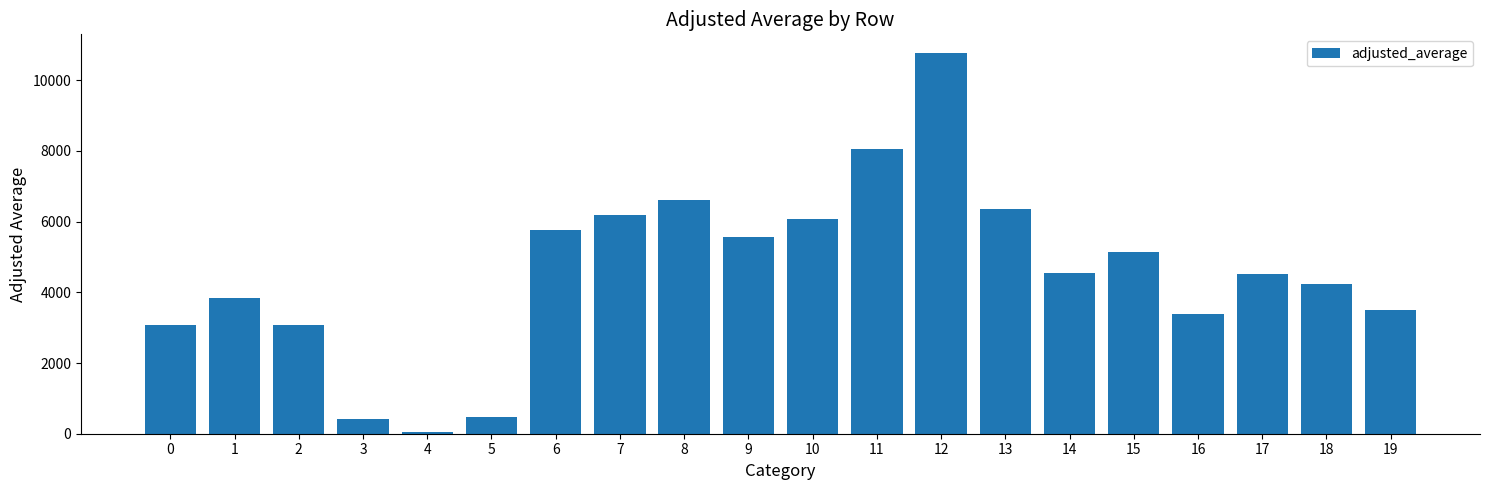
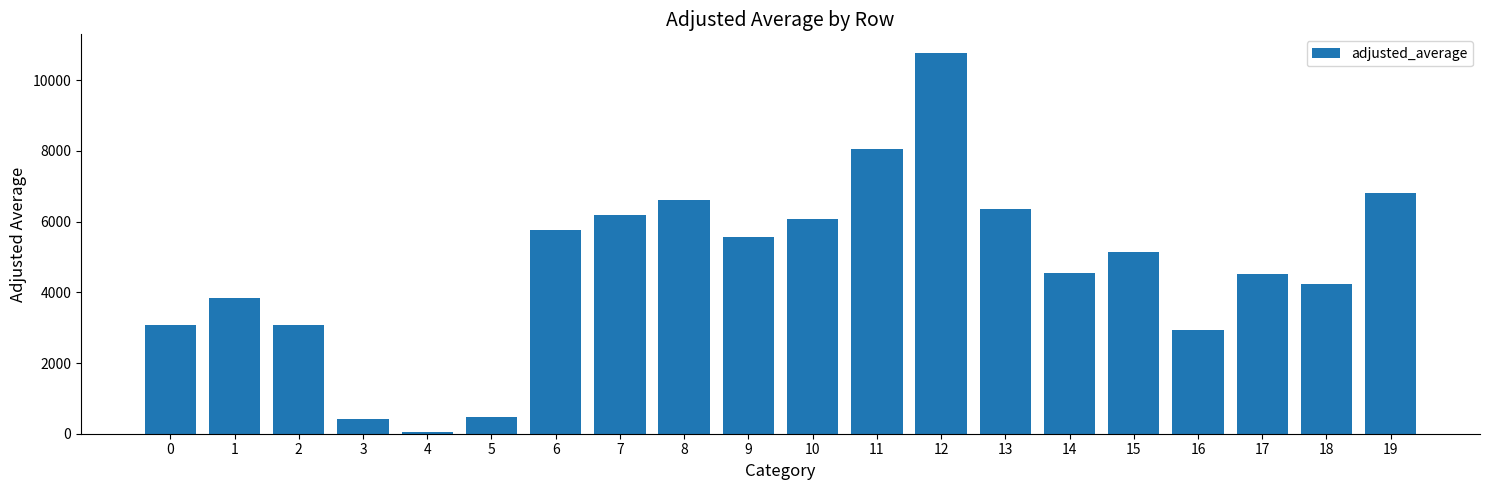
16: 3400 -> 2900
19: 3500 -> 6800
